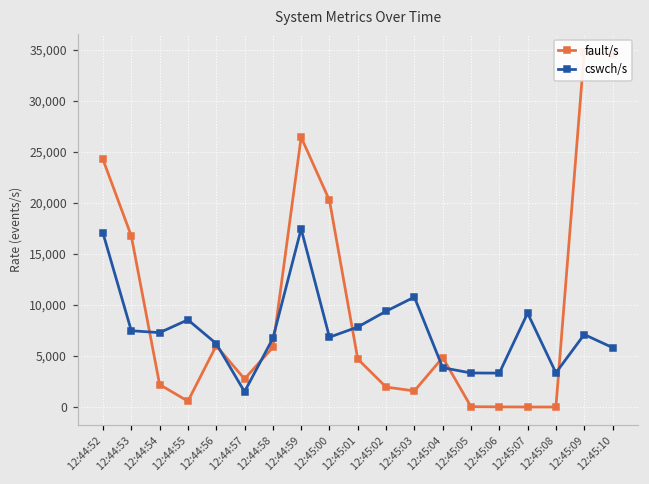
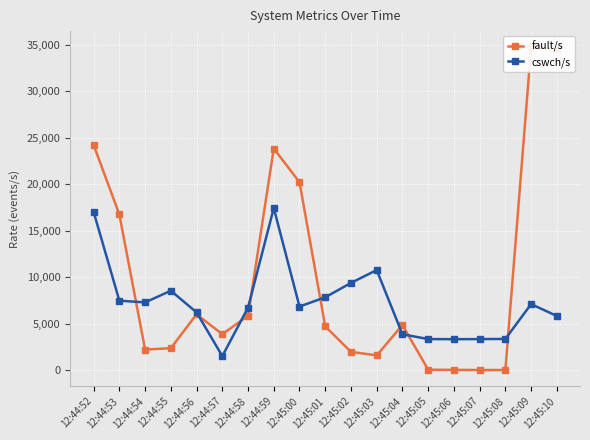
fault/s, 12:44:55: 1,000 -> 2,000
fault/s, 12:44:57: 3,000 -> 4,000
fault/s, 12:44:59: 26,000 -> 24,000
cswch/s, 12:45:07: 9,000 -> 3,000
